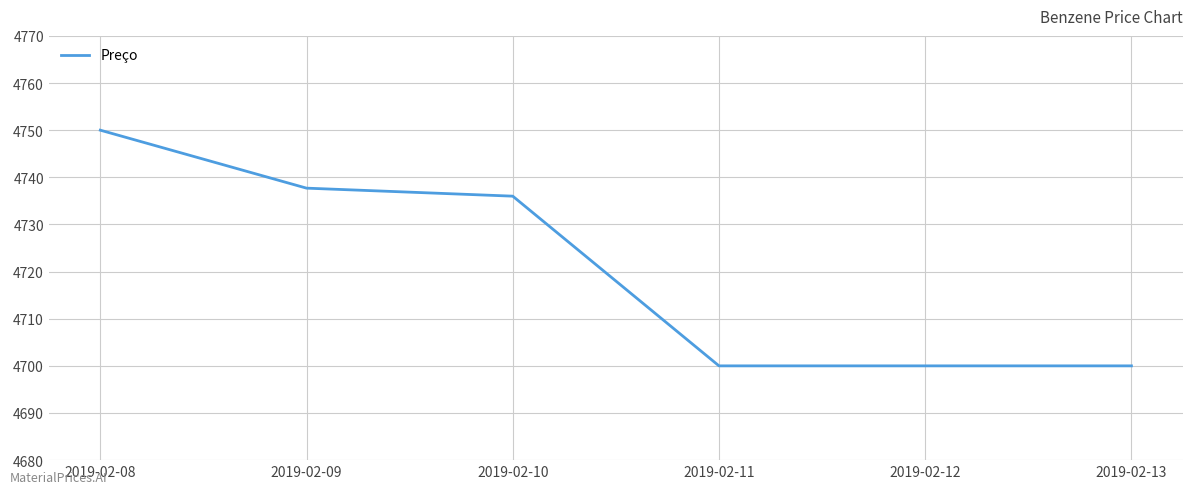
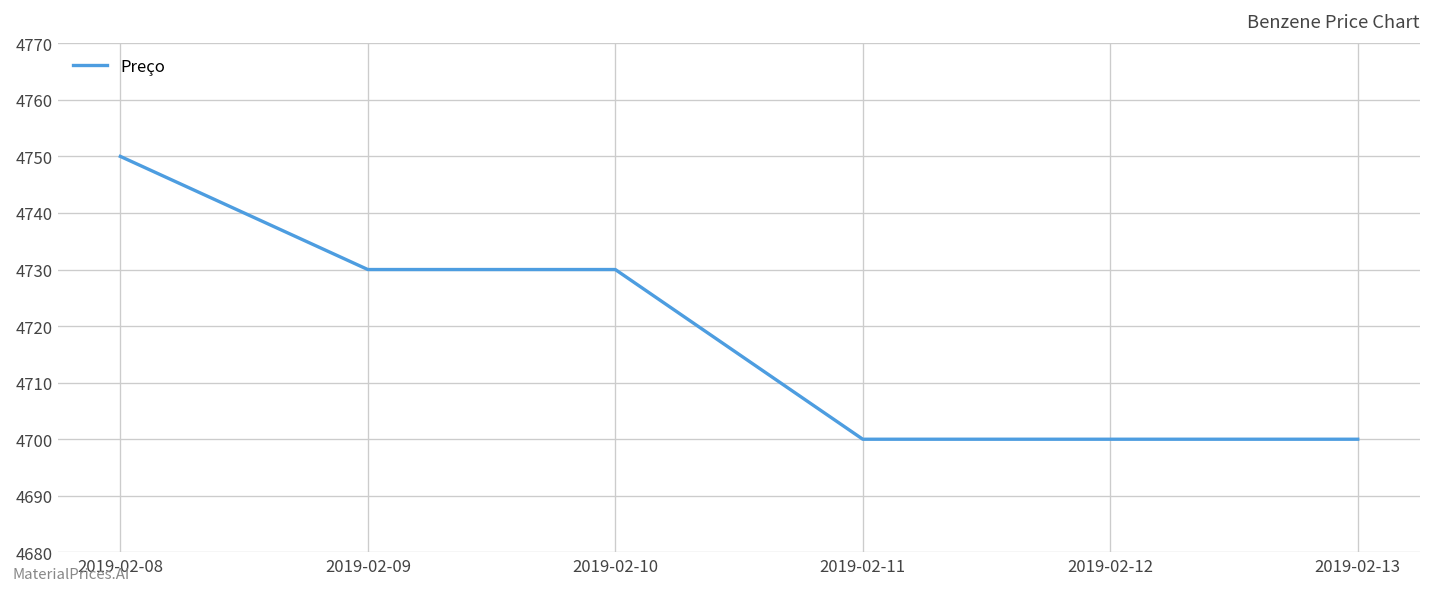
2019-02-09: 4738 -> 4730
2019-02-10: 4736 -> 4730
